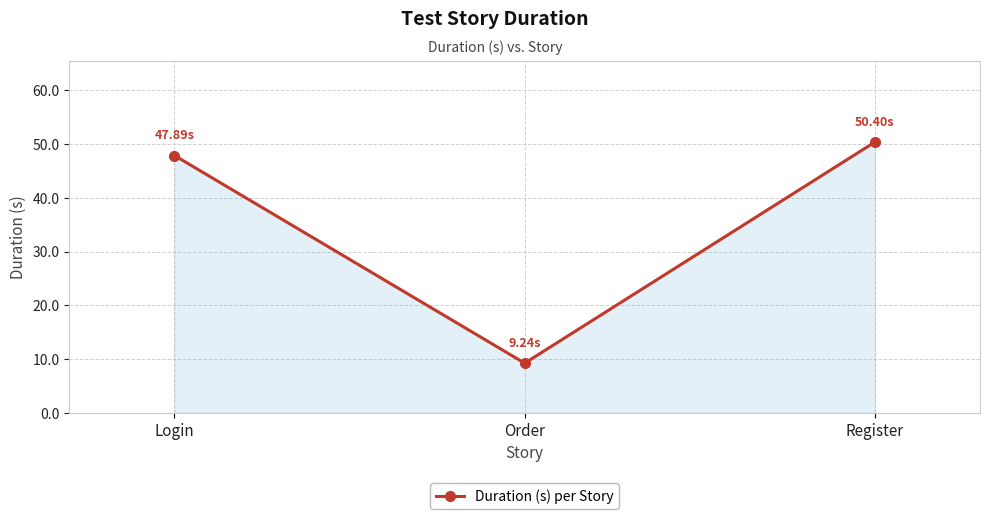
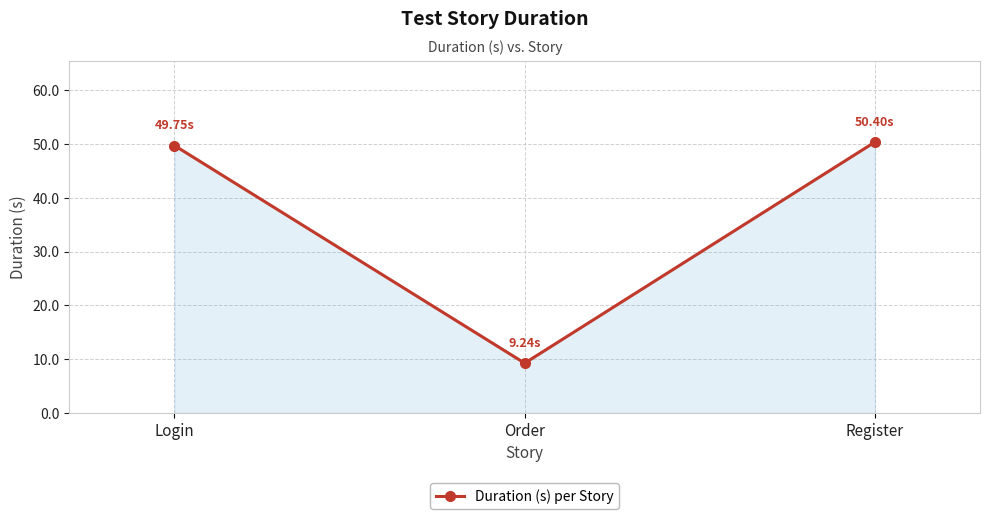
Login: 47.89s -> 49.75s
